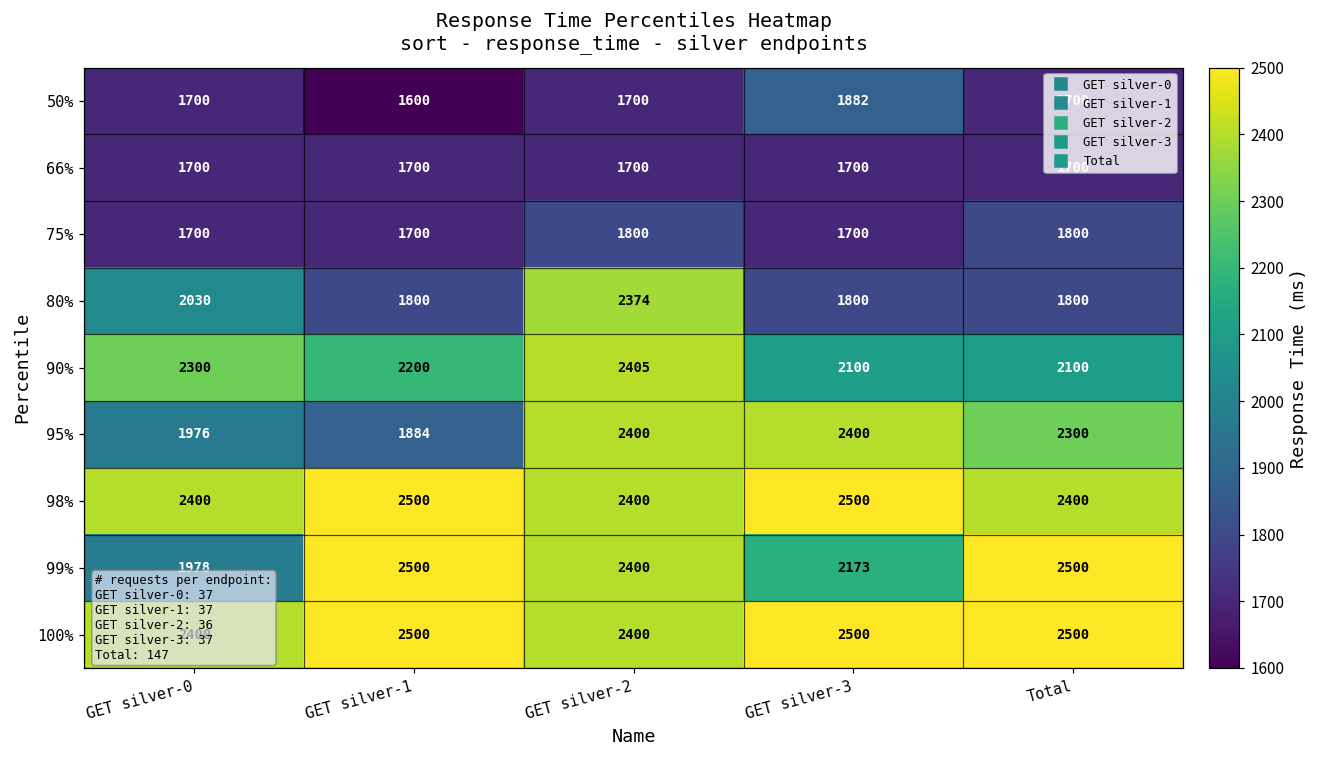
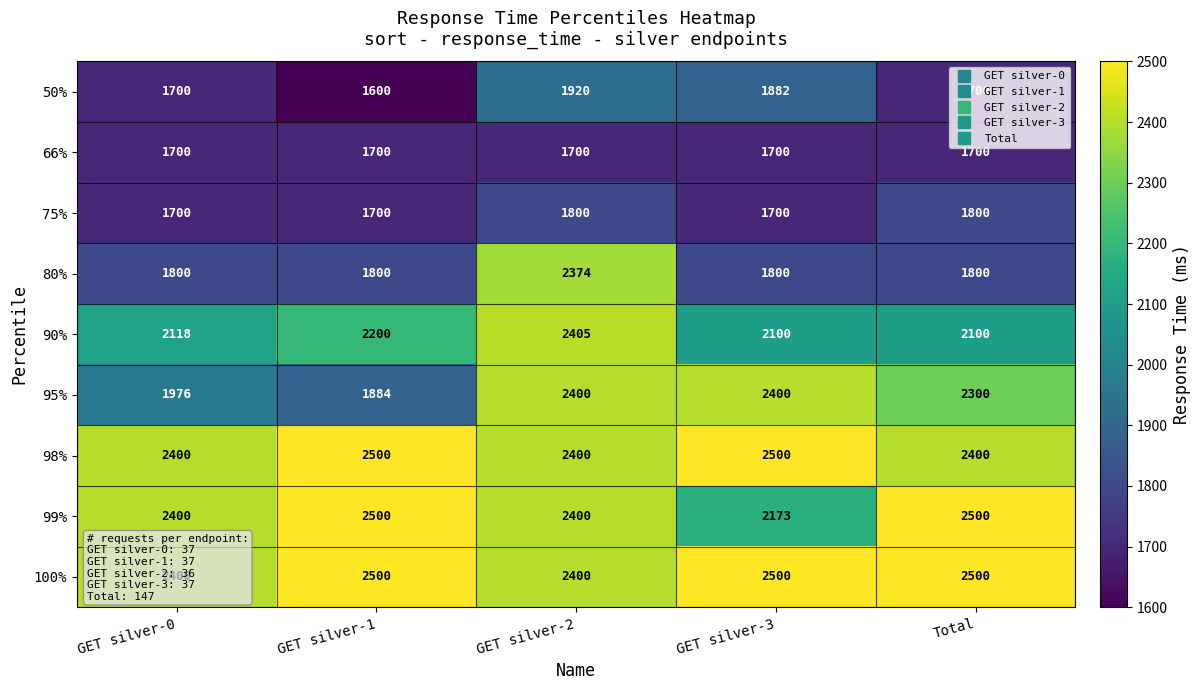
50%, GET silver-2: 1700 -> 1920
80%, GET silver-0: 2030 -> 1800
90%, GET silver-0: 2300 -> 2118
99%, GET silver-0: 1978 -> 2400
